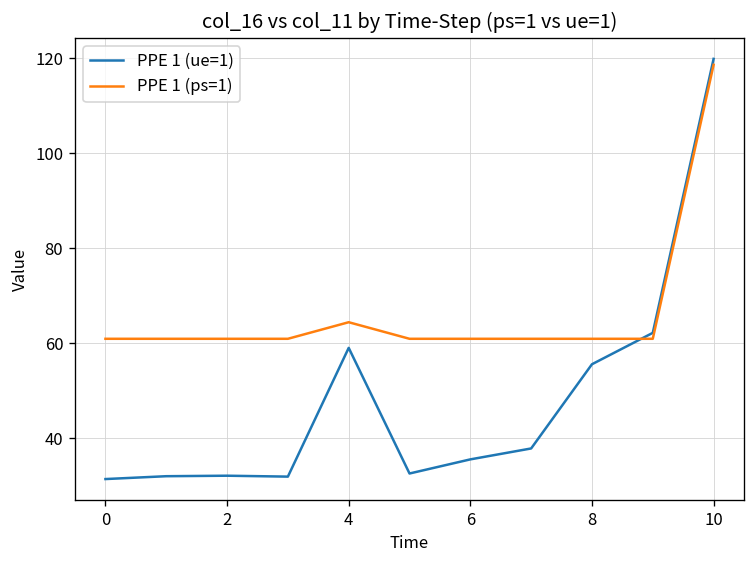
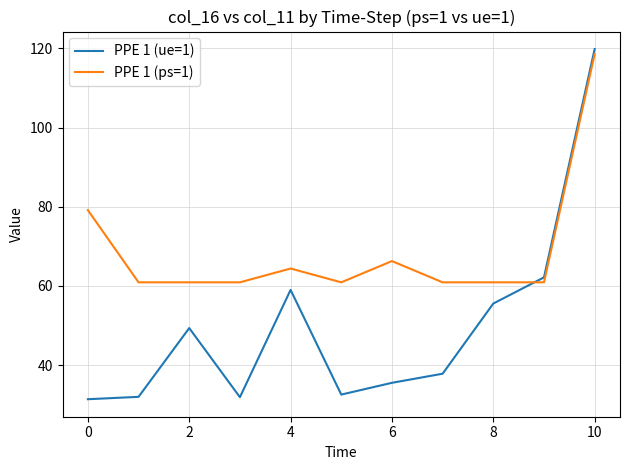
PPE 1 (ps=1), 0: 61 -> 79
PPE 1 (ue=1), 2: 32 -> 49
PPE 1 (ps=1), 6: 61 -> 66
